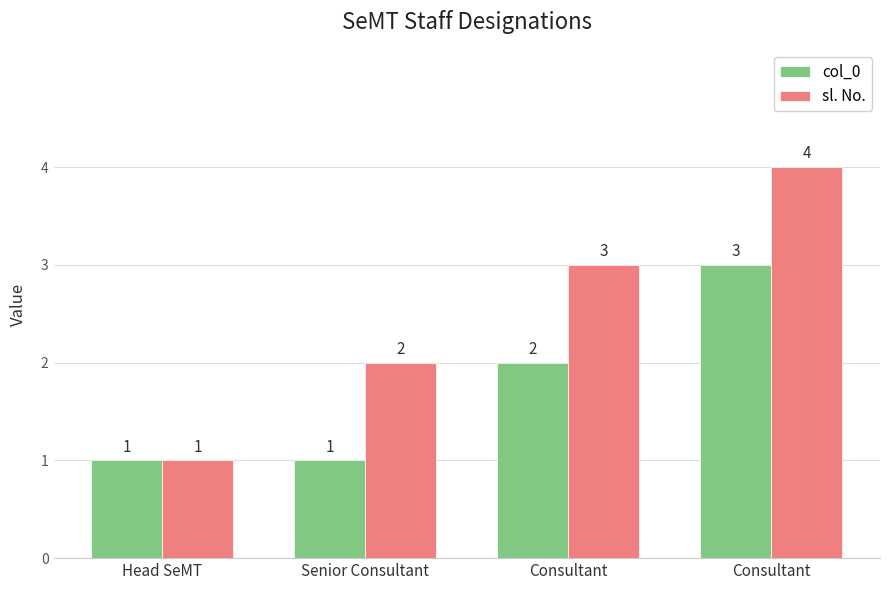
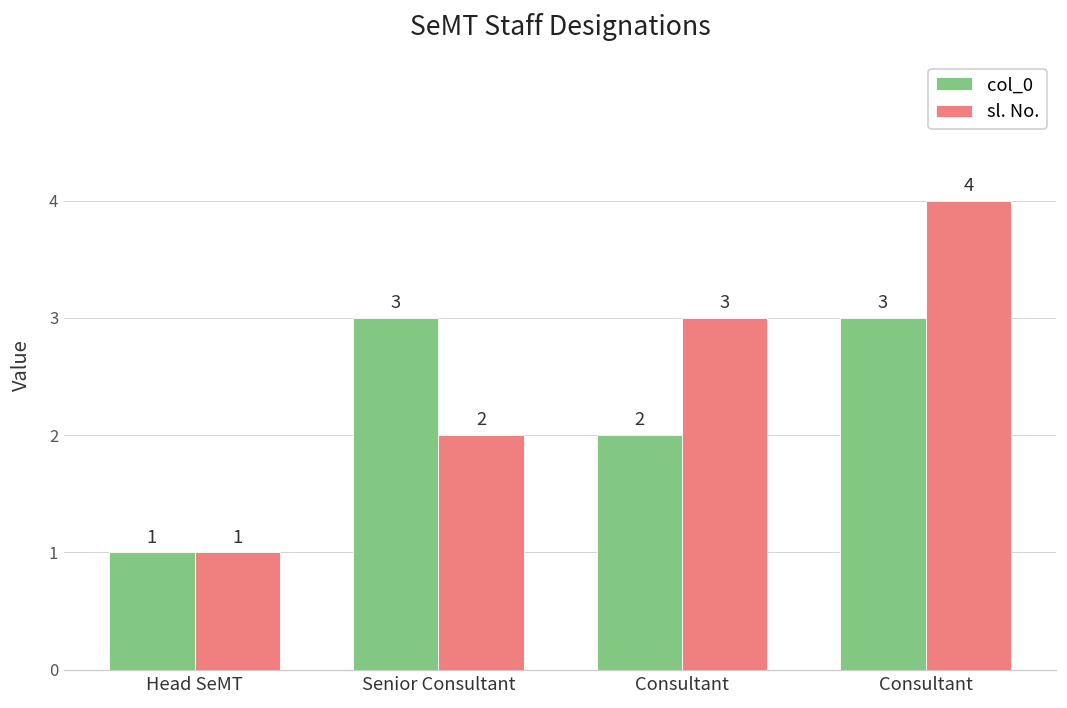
col_0, Senior Consultant: 1 -> 3
